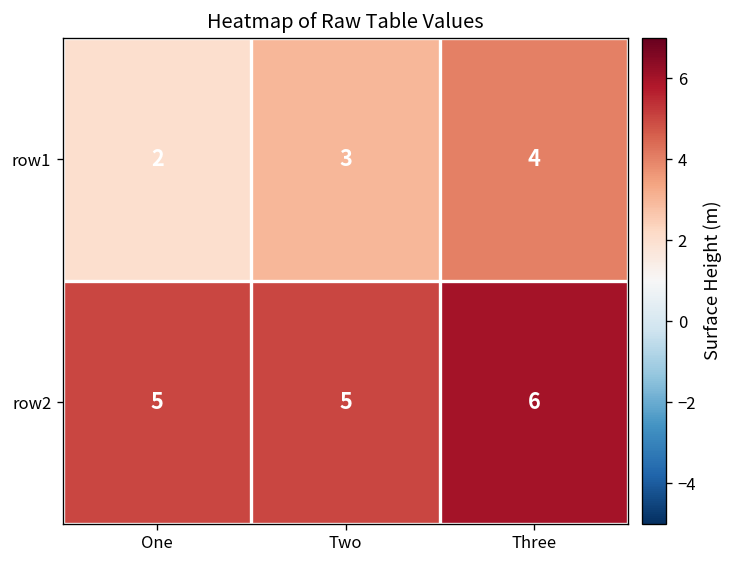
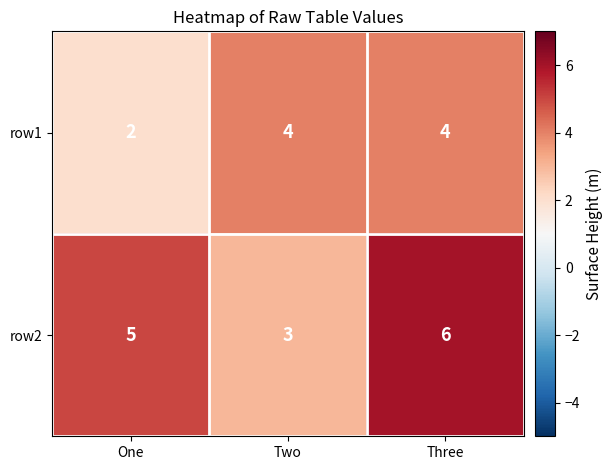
row1, Two: 3 -> 4
row2, Two: 5 -> 3
